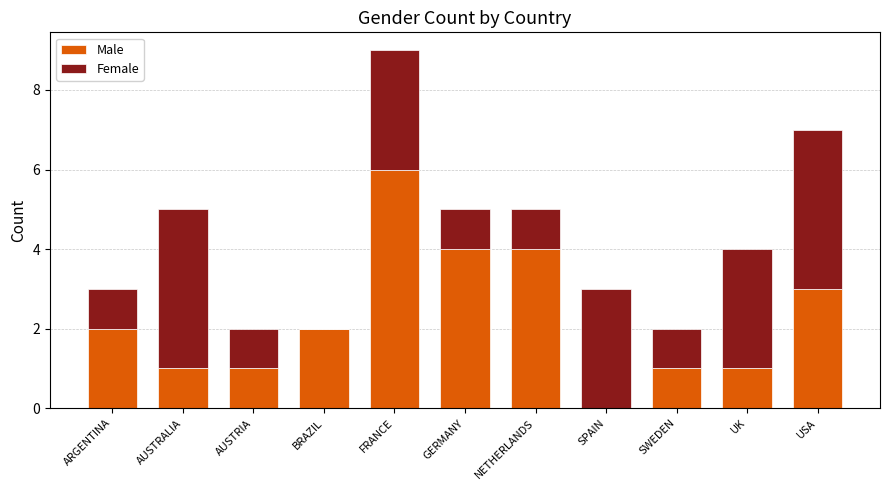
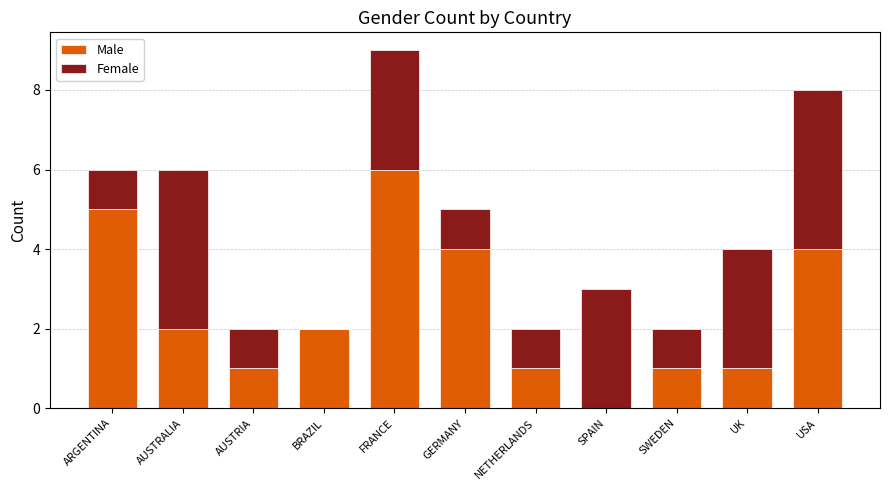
Male, ARGENTINA: 2 -> 5
Male, AUSTRALIA: 1 -> 2
Male, NETHERLANDS: 4 -> 1
Male, USA: 3 -> 4
